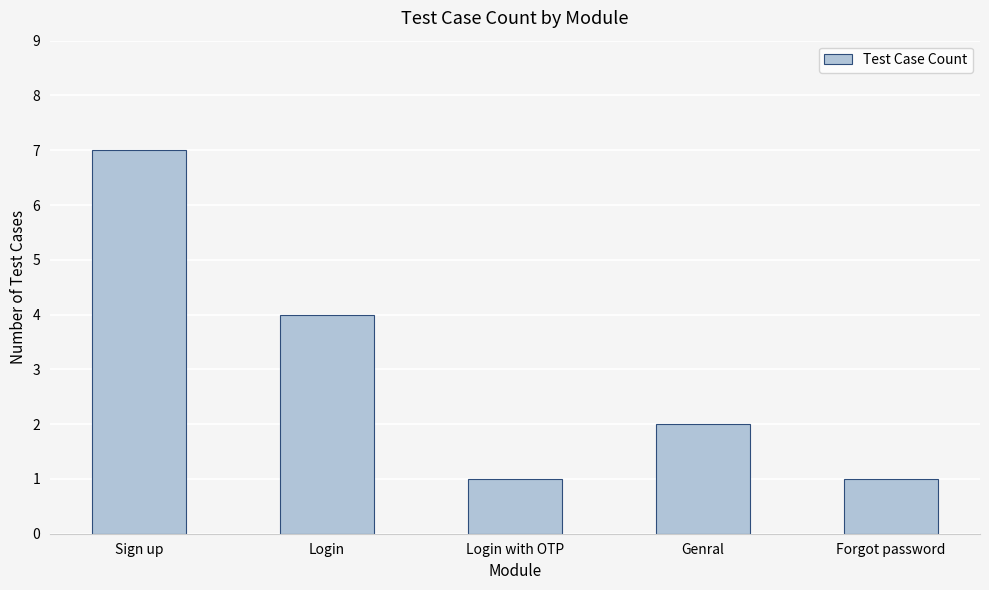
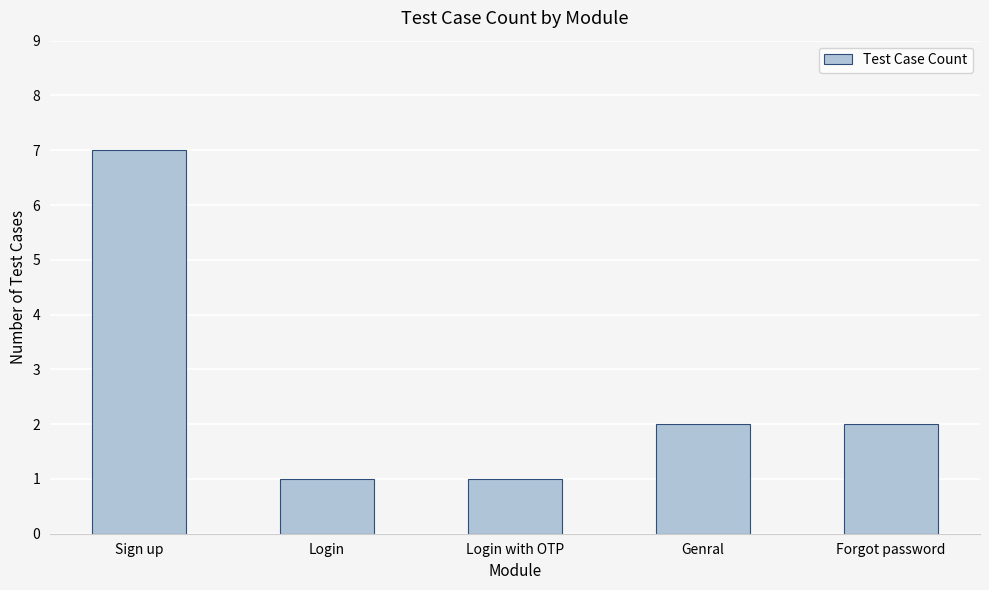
Login: 4 -> 1
Forgot password: 1 -> 2
